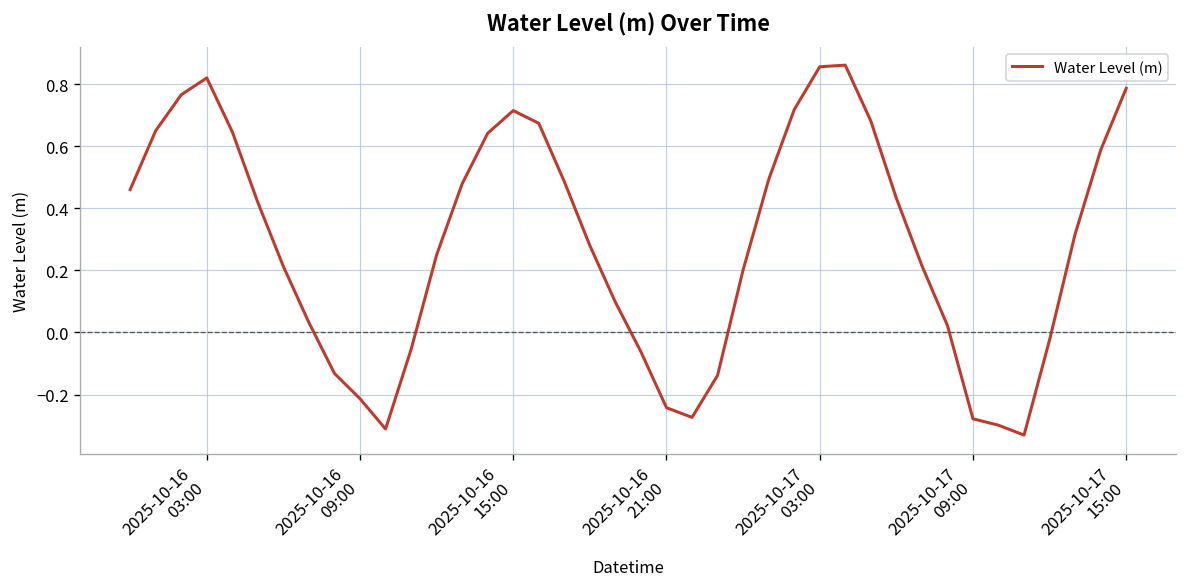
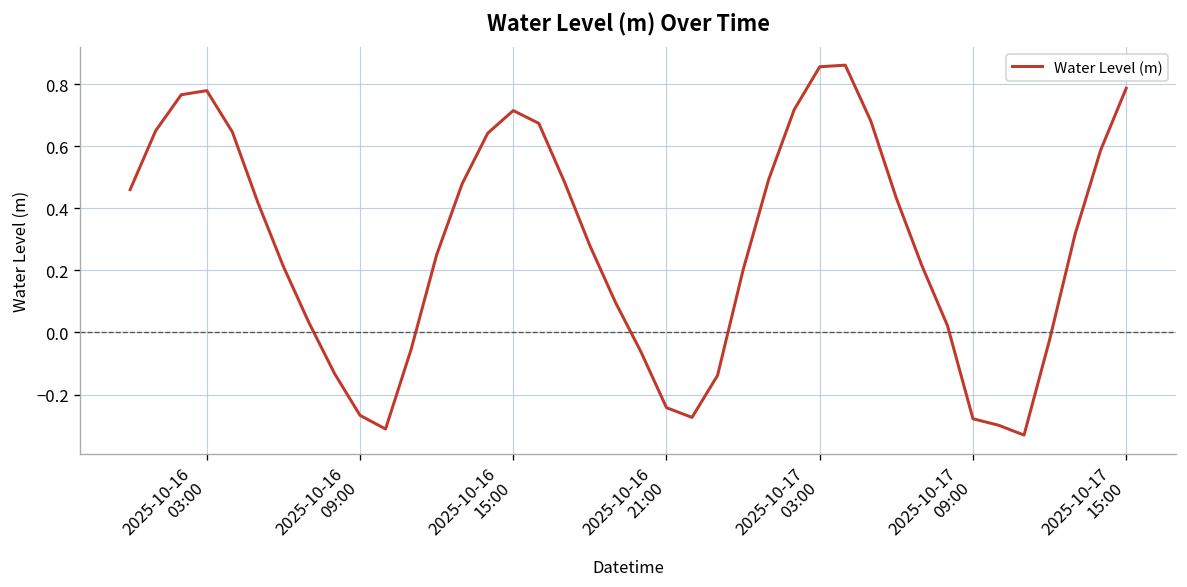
2025-10-16 03:00: 0.82 -> 0.78
2025-10-16 09:00: -0.21 -> -0.27
